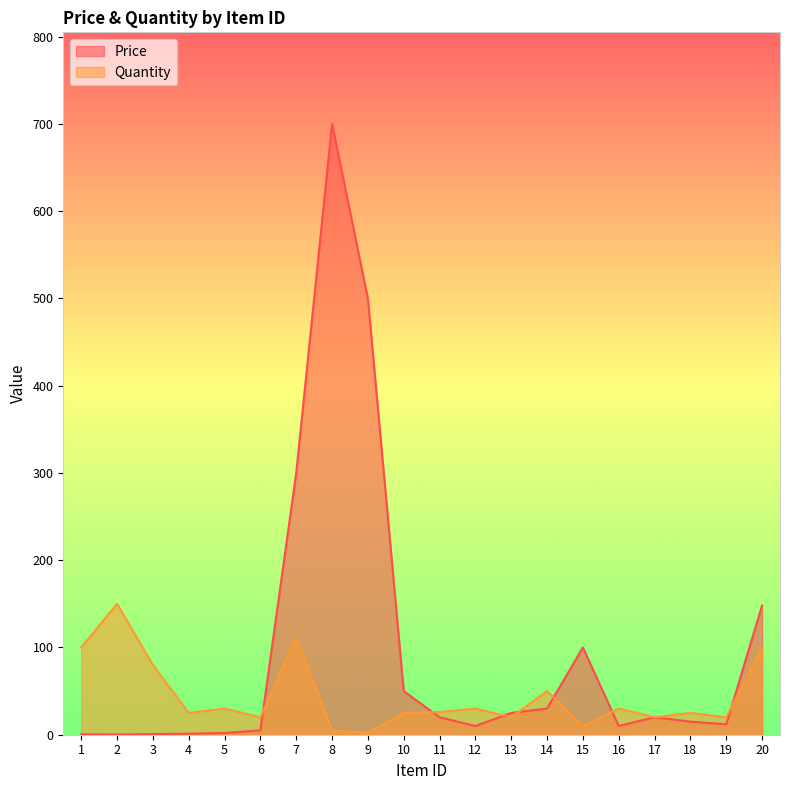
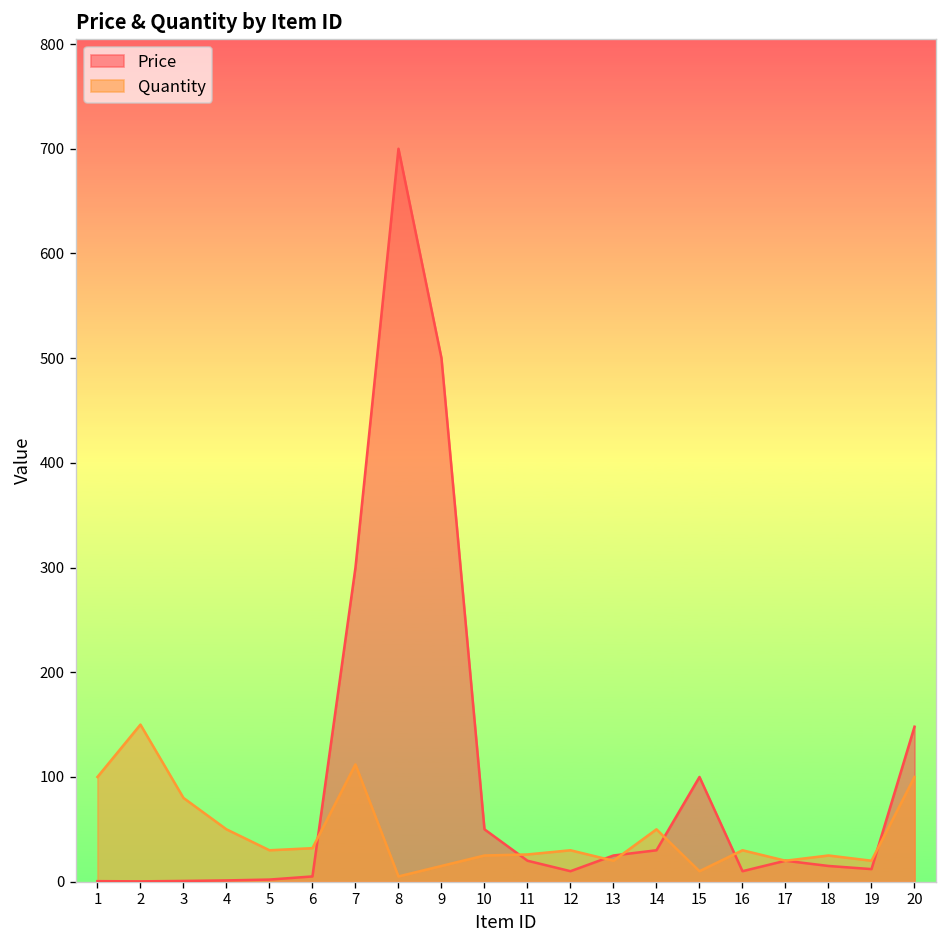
Quantity, 4: 30 -> 50
Quantity, 6: 20 -> 30
Quantity, 9: 0 -> 20
